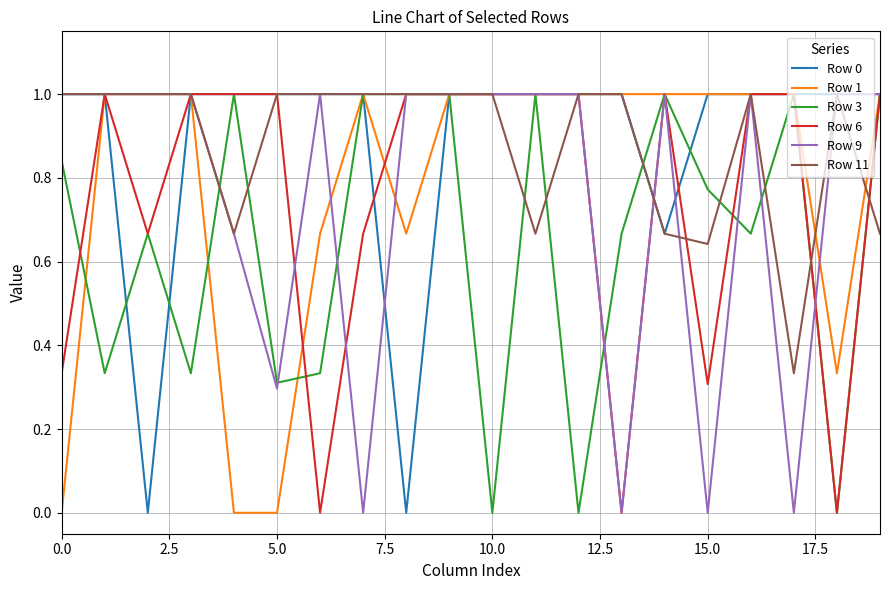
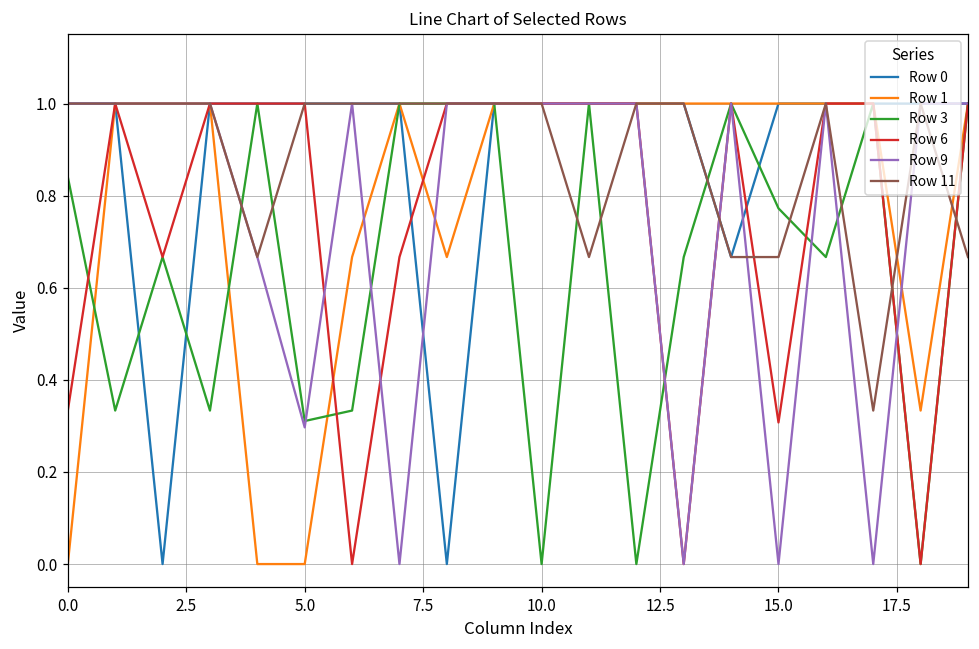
Row 11, 15.0: 0.64 -> 0.67
